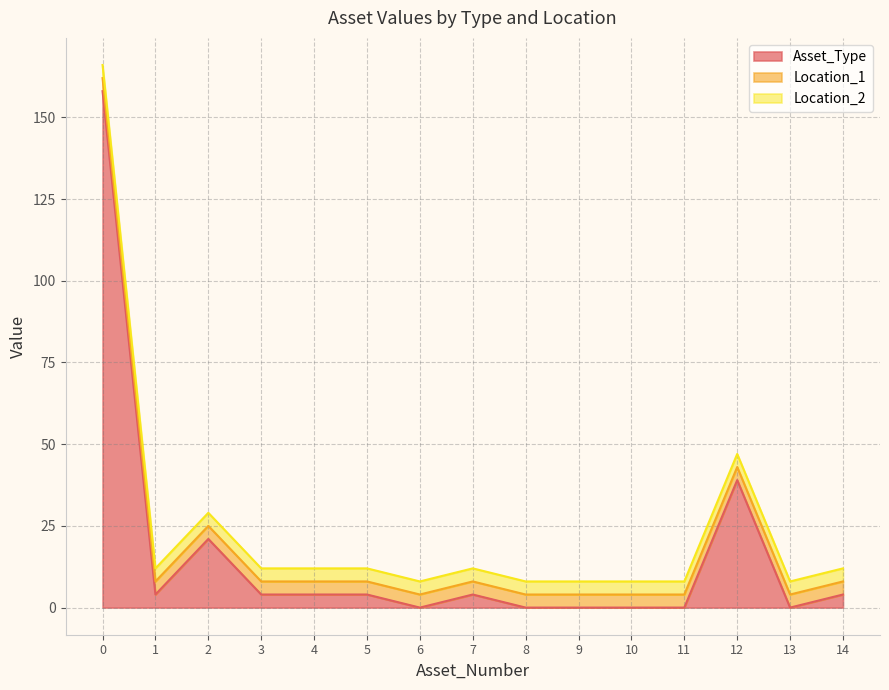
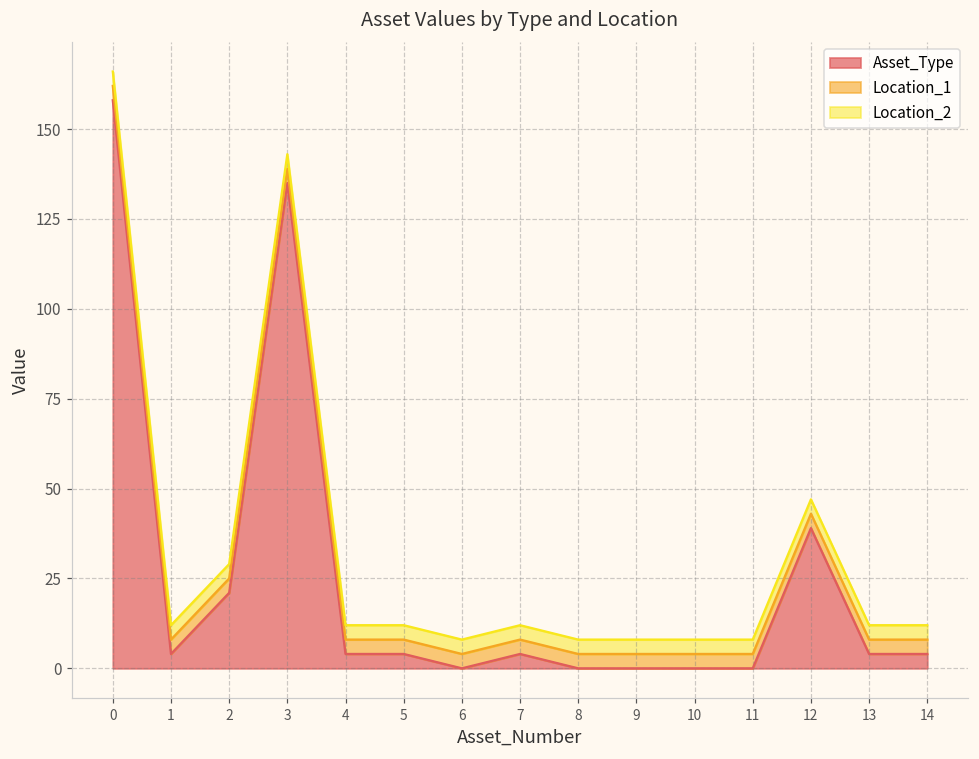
Asset_Type, 3: 4 -> 135
Asset_Type, 13: 0 -> 4
